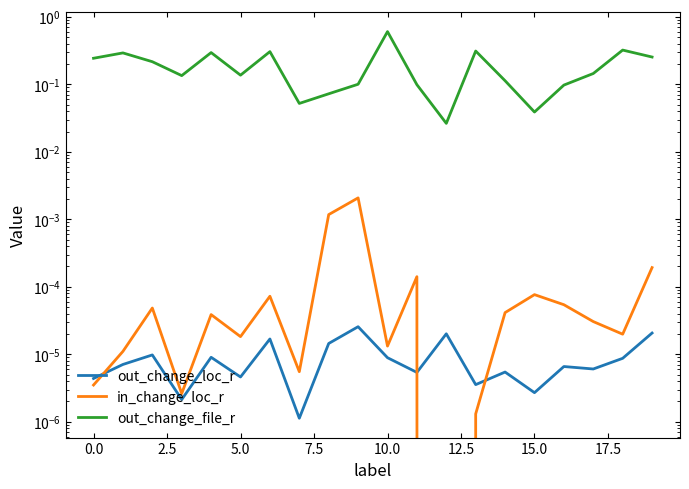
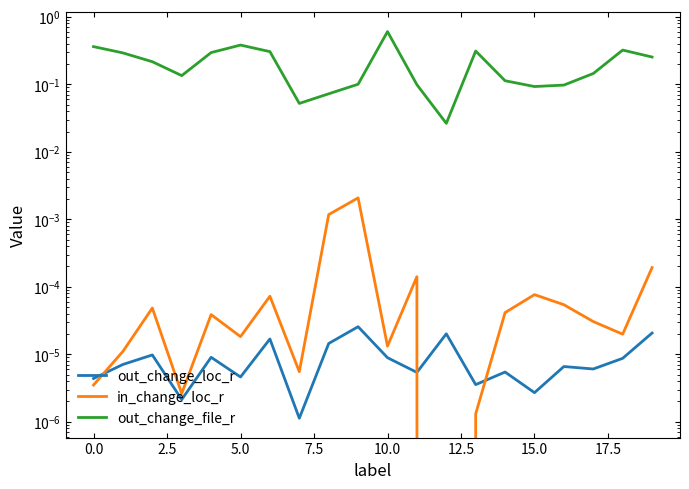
out_change_file_r, 0.0: 0.24 -> 0.4
out_change_file_r, 5.0: 0.14 -> 0.4
out_change_file_r, 15.0: 0.04 -> 0.09
